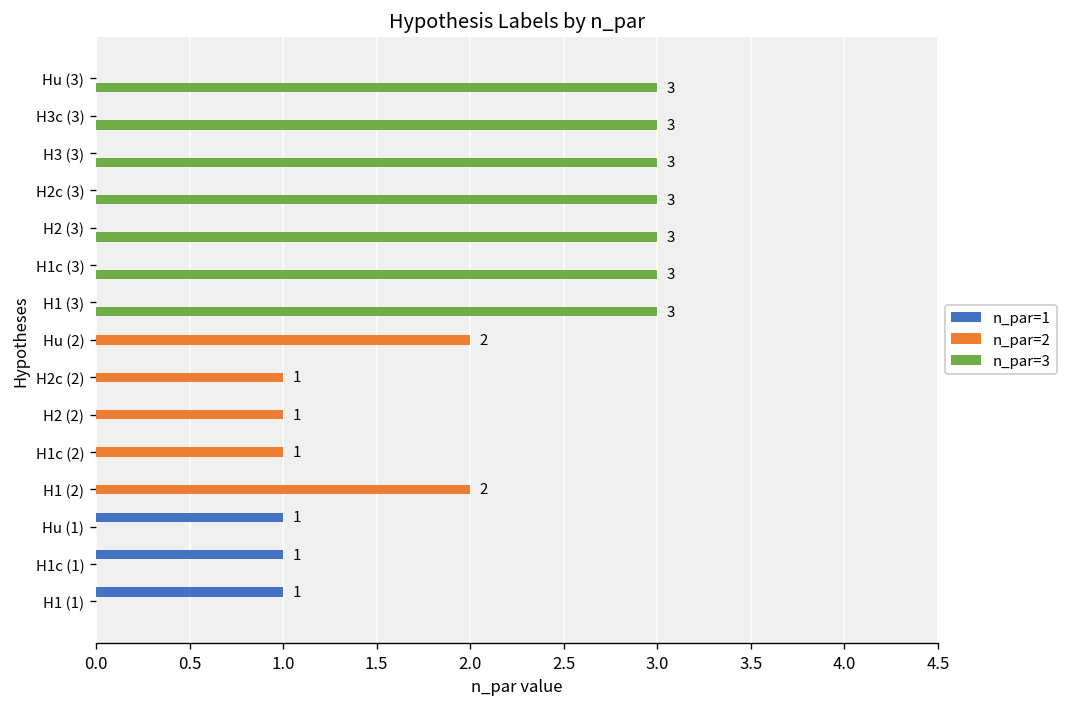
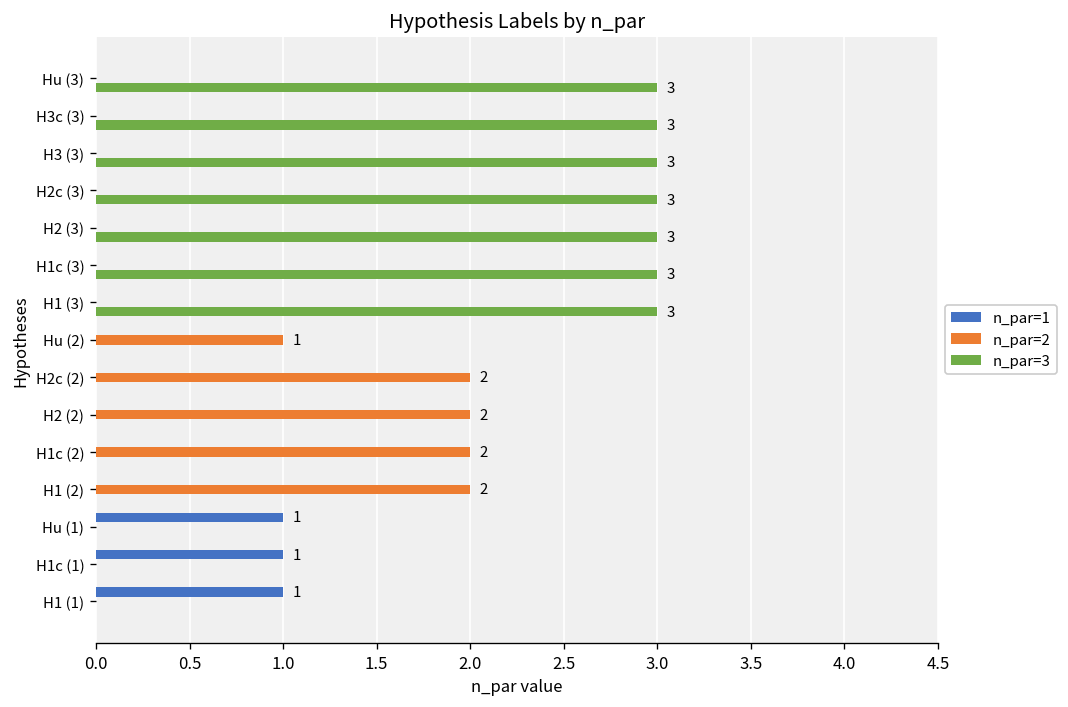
n_par=2, Hu (2): 2 -> 1
n_par=2, H2c (2): 1 -> 2
n_par=2, H2 (2): 1 -> 2
n_par=2, H1c (2): 1 -> 2
